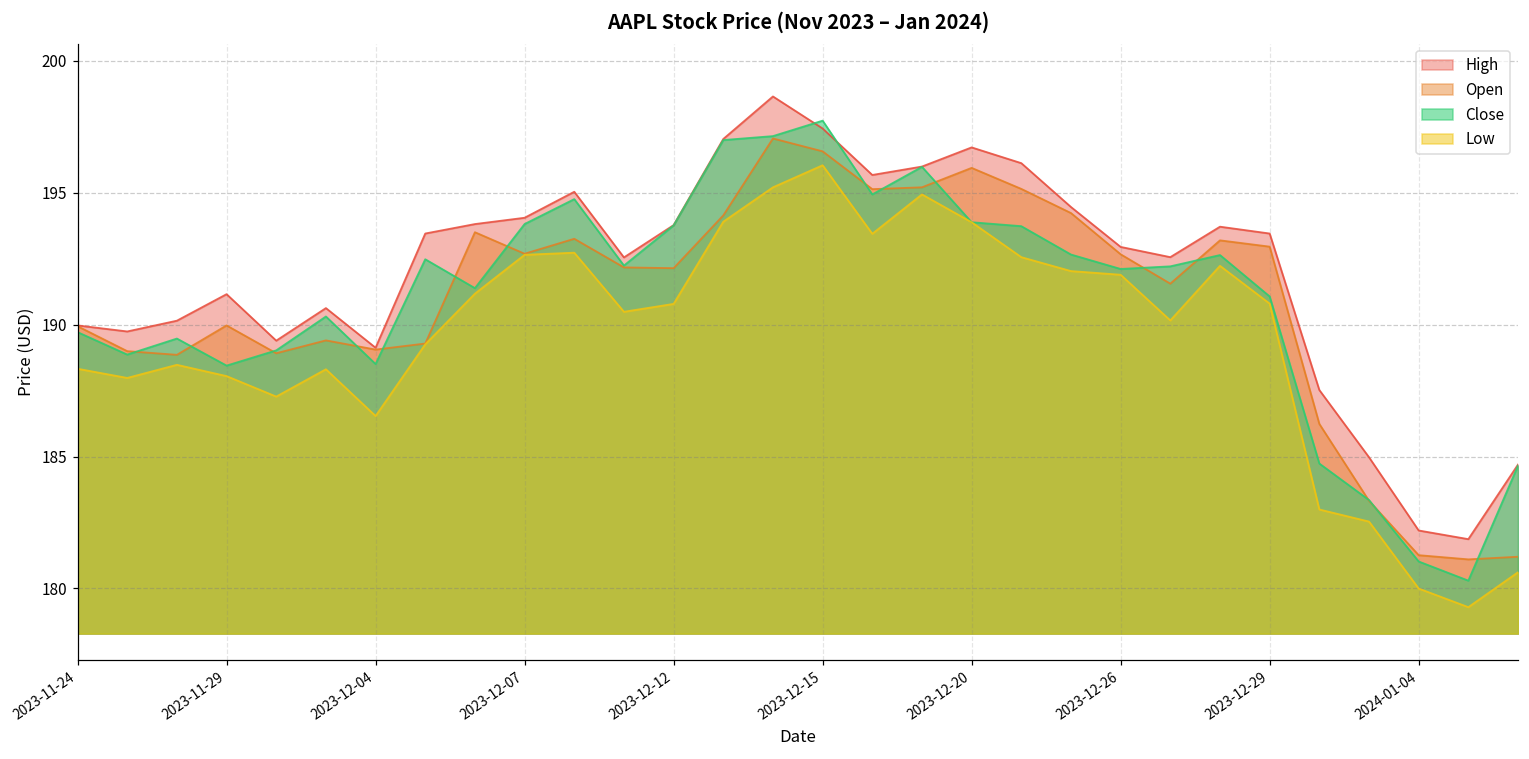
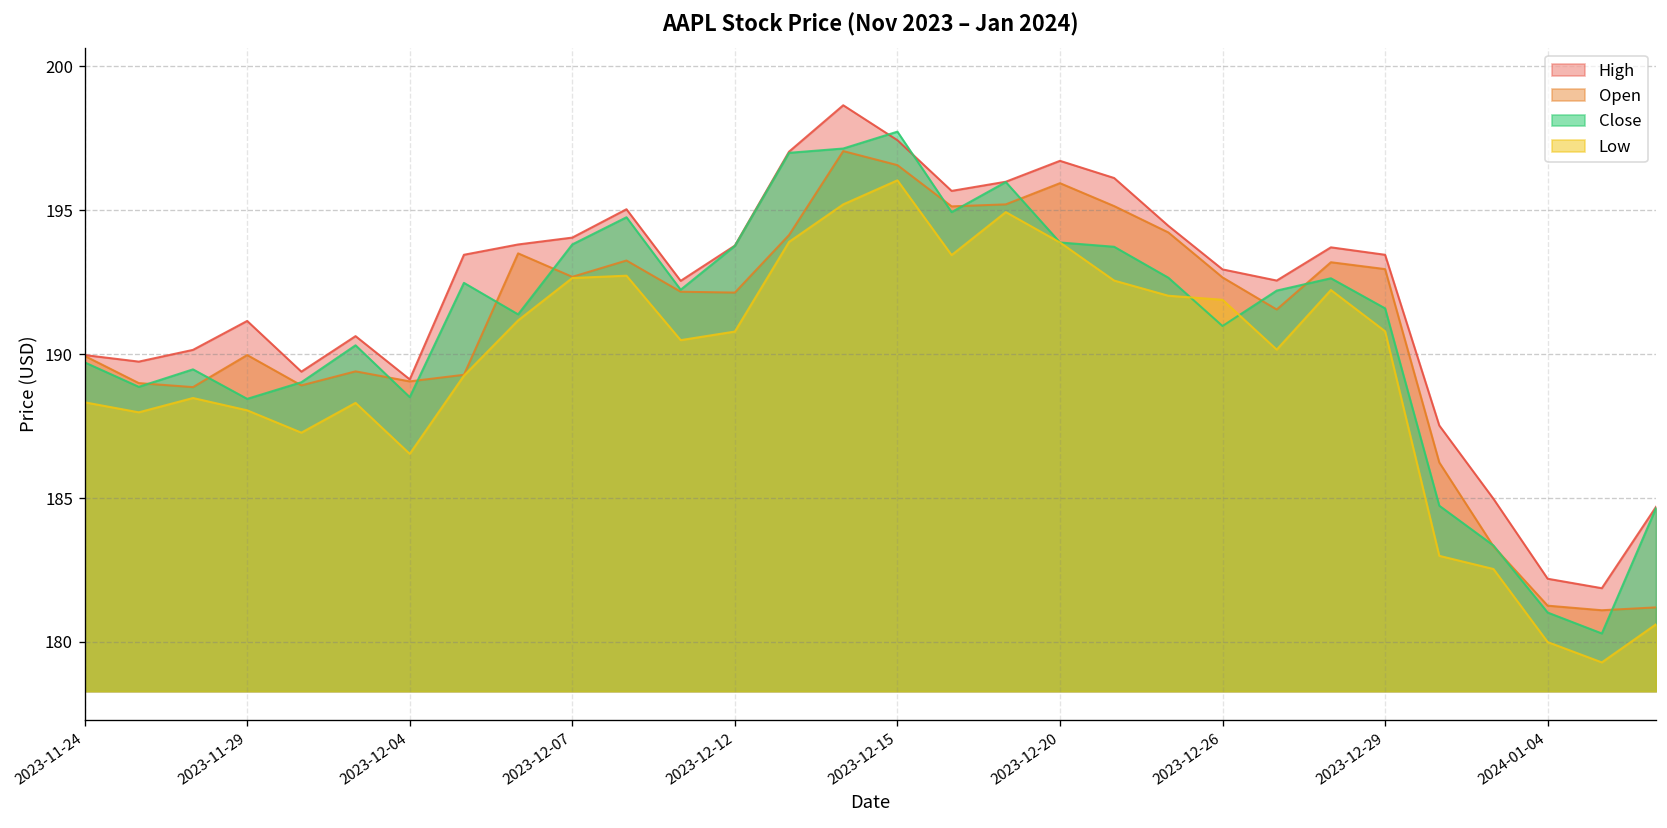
Close, 2023-12-26: 192.1 -> 191.0
Close, 2023-12-29: 191.1 -> 191.6
